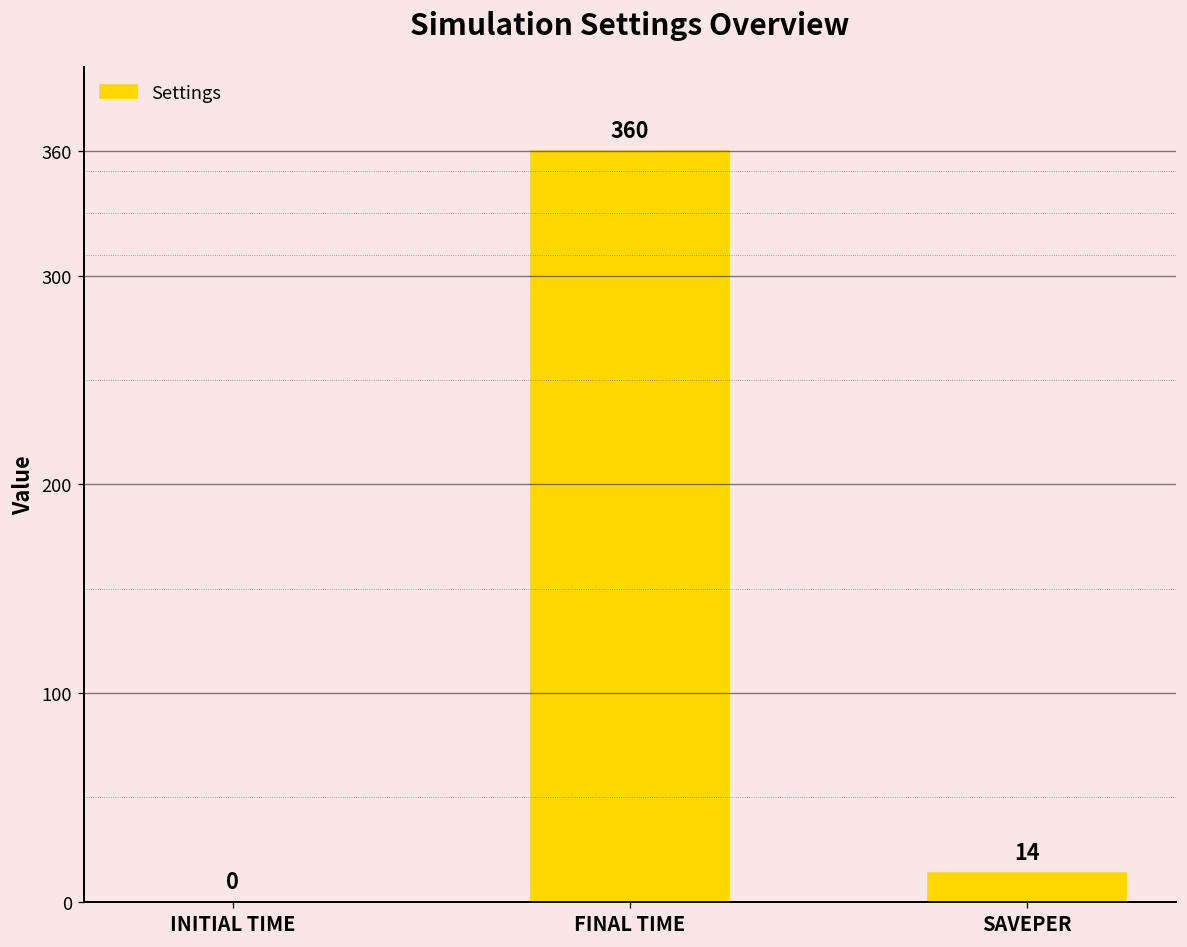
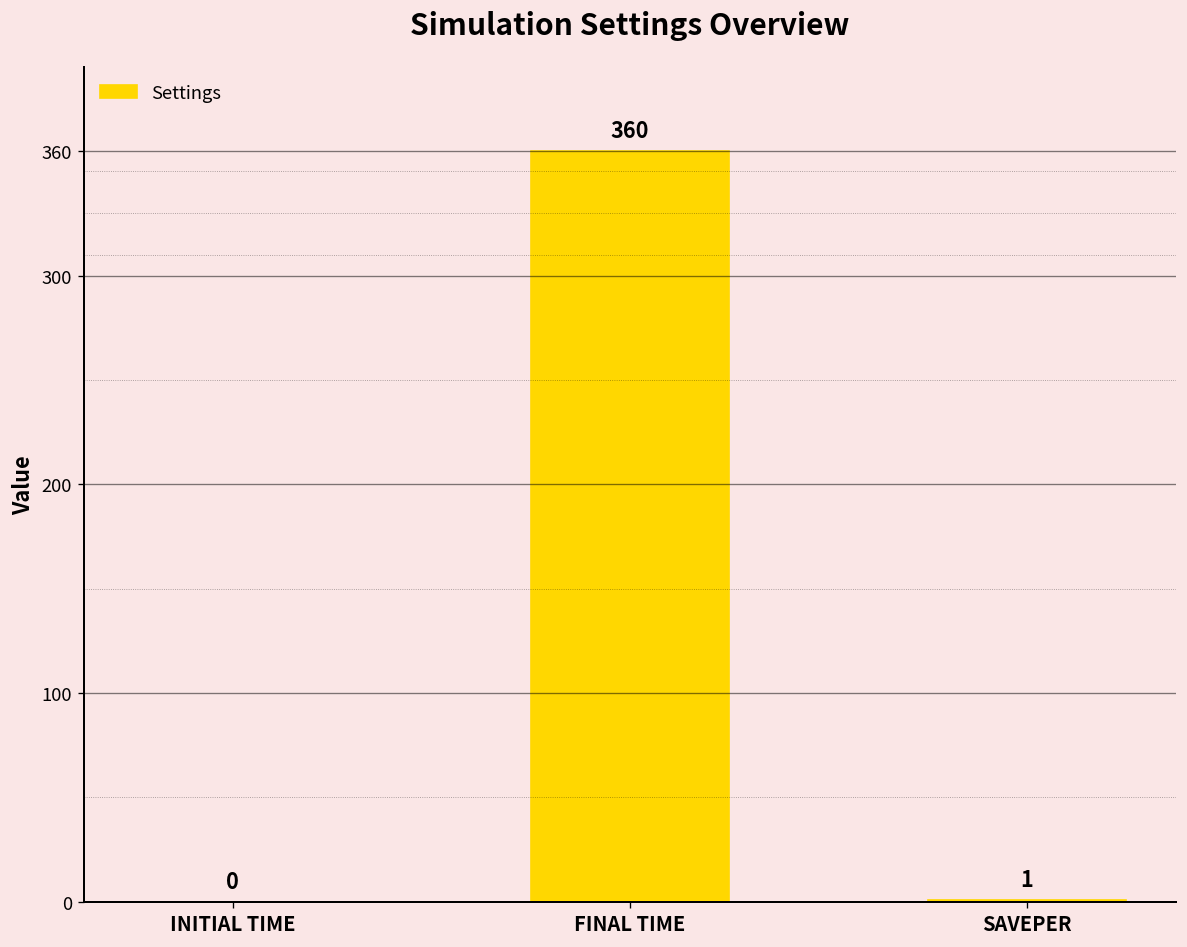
SAVEPER: 14 -> 1
